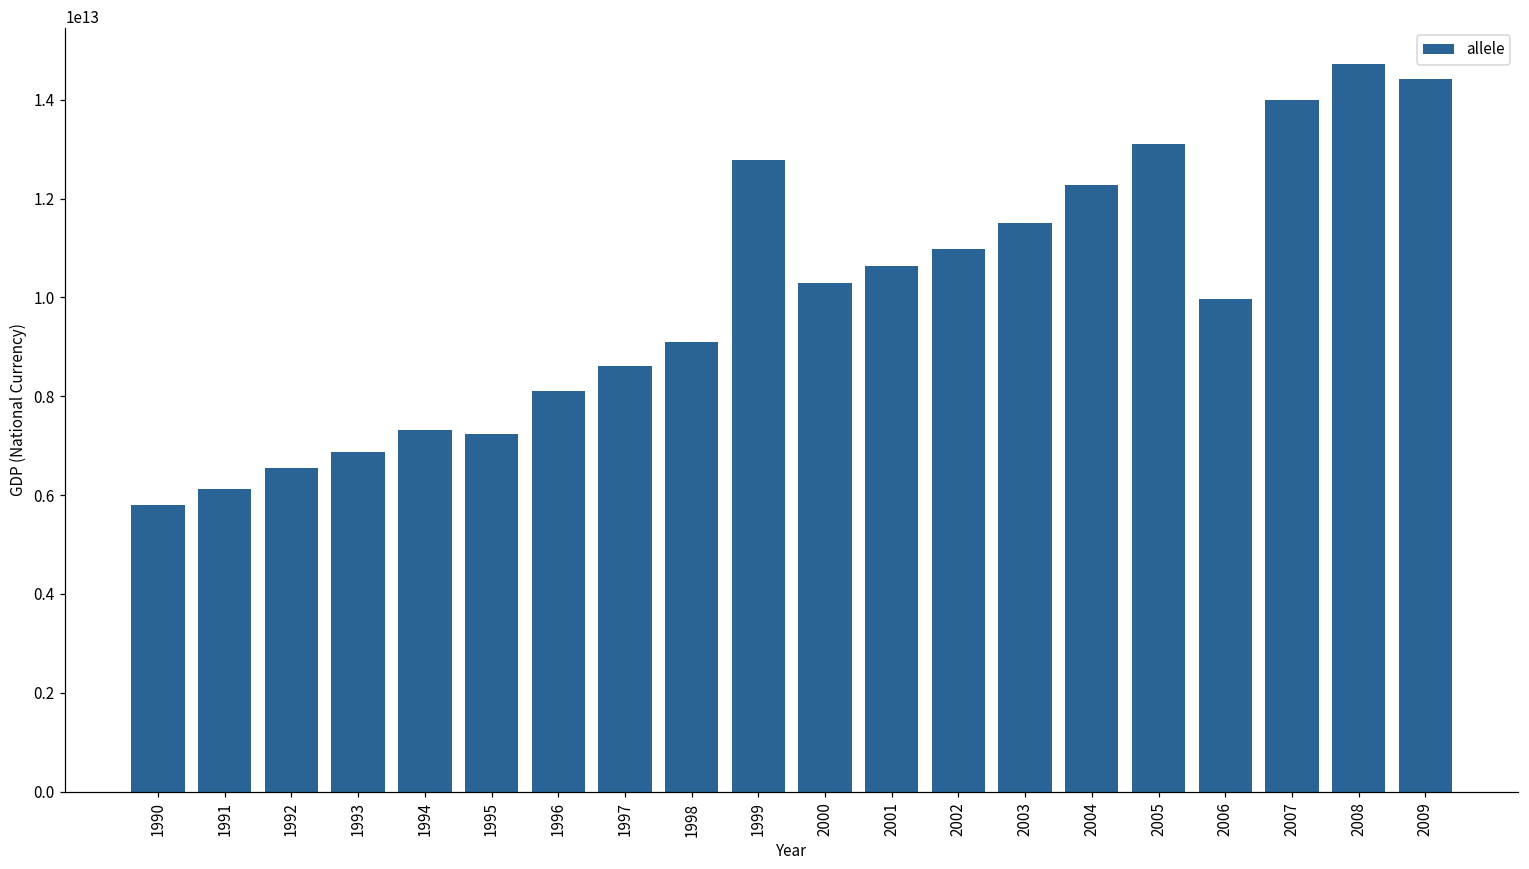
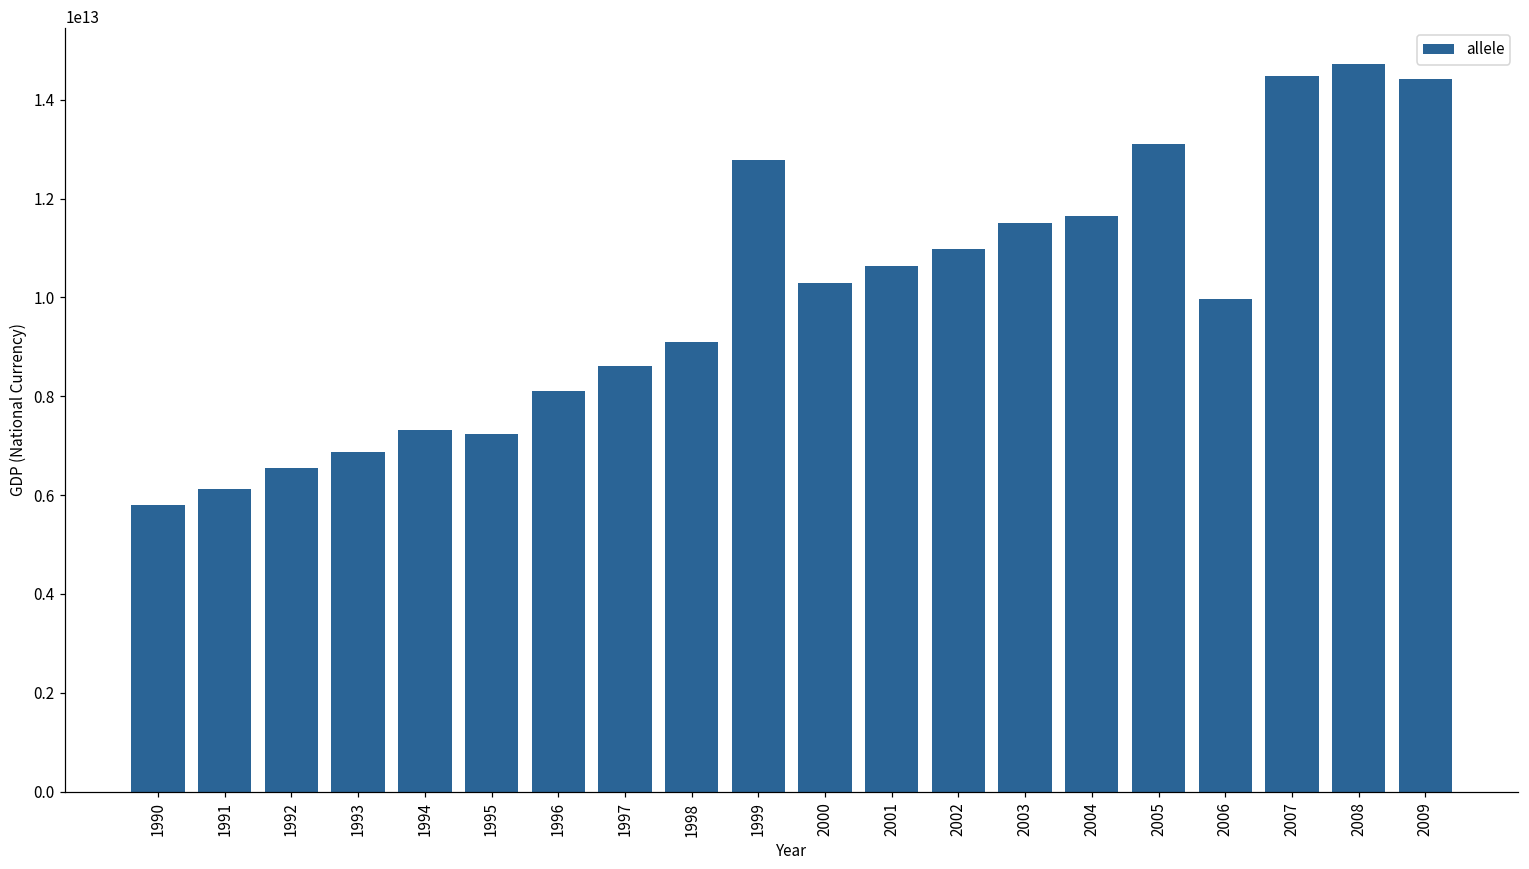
2004: 12300000000000 -> 11600000000000
2007: 14000000000000 -> 14500000000000
